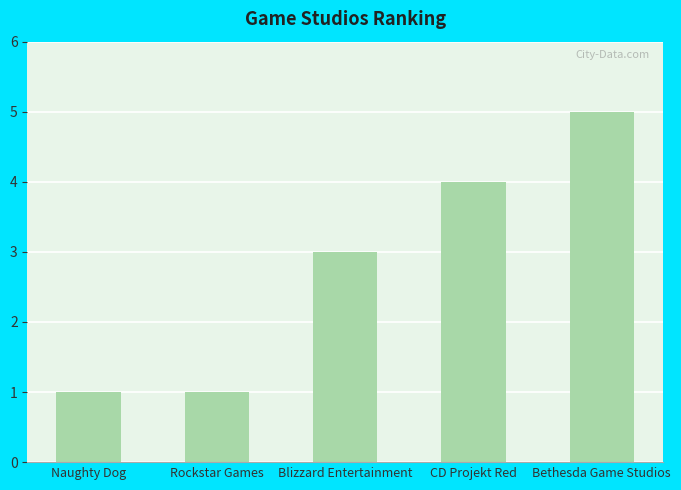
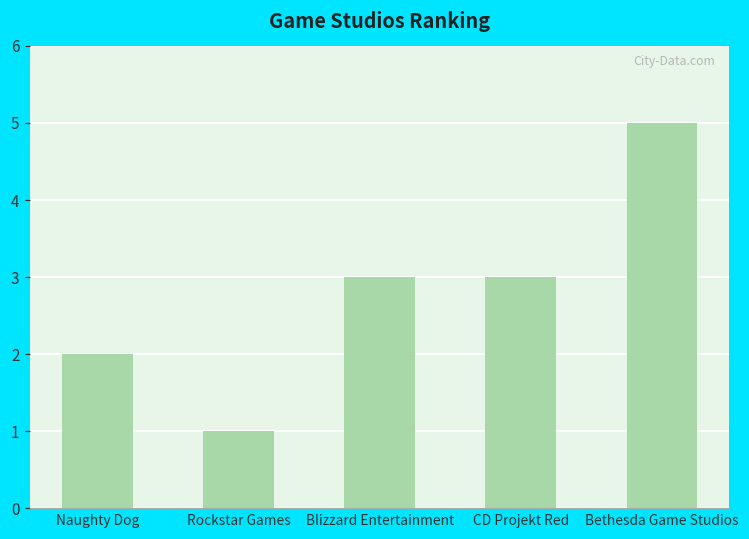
Naughty Dog: 1 -> 2
CD Projekt Red: 4 -> 3
